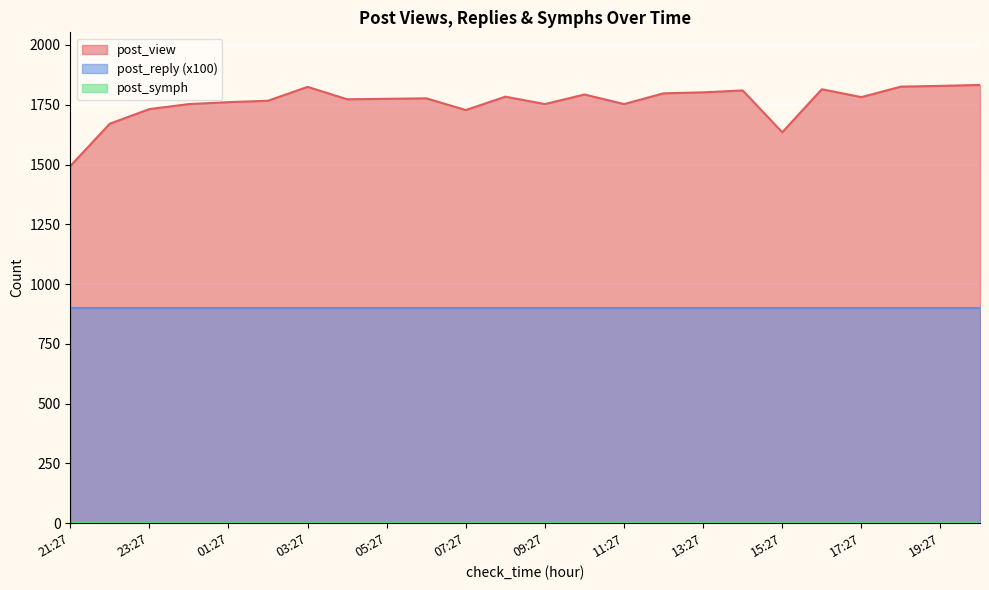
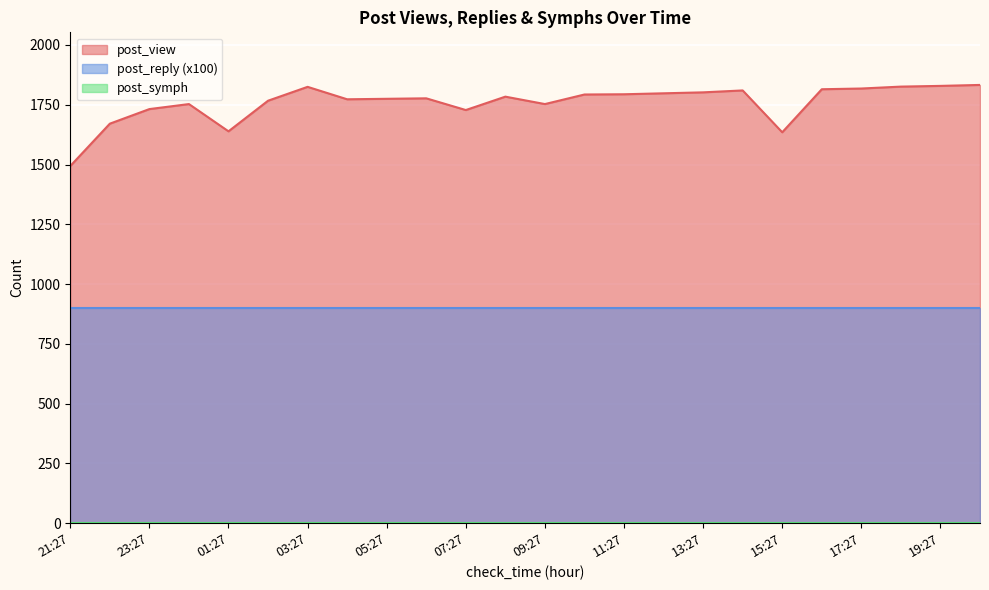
post_view, 01:27: 1760 -> 1640
post_view, 11:27: 1750 -> 1790
post_view, 17:27: 1780 -> 1820
